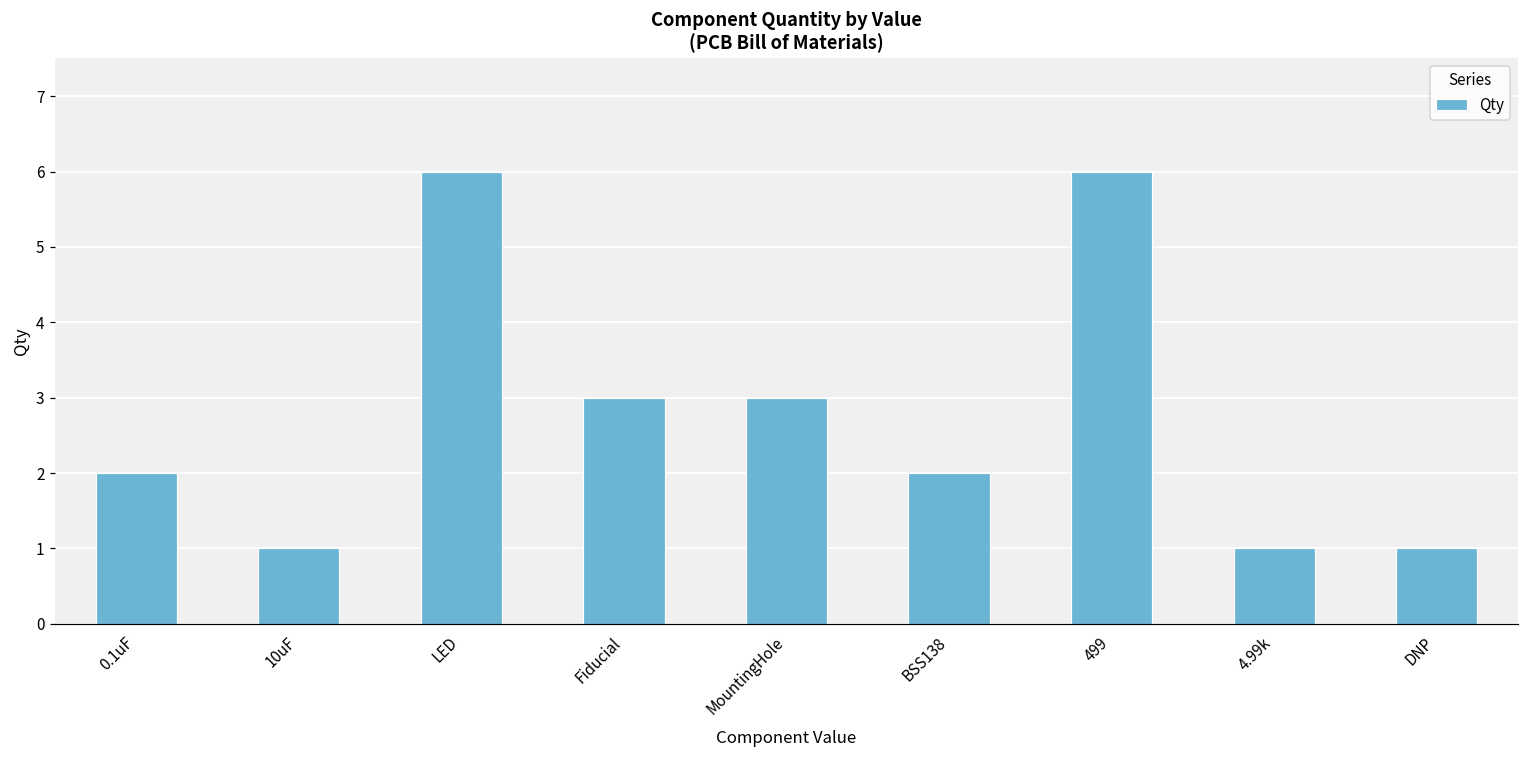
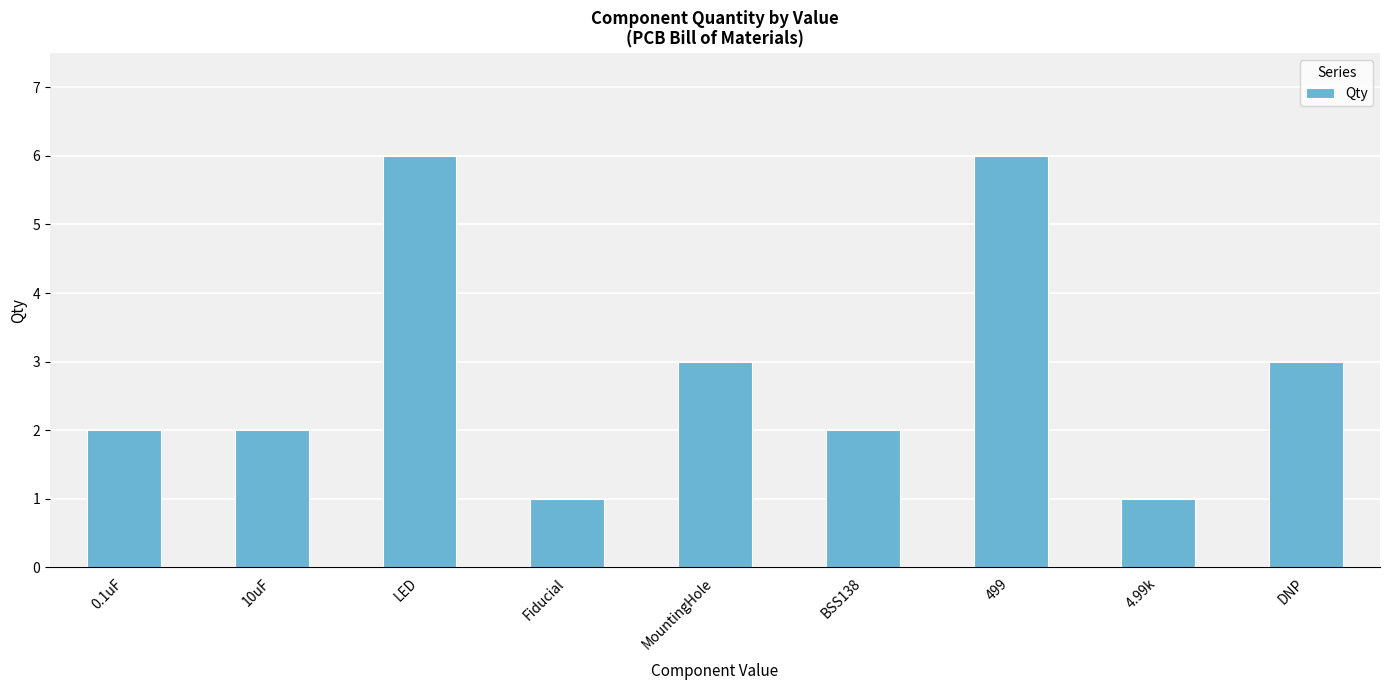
10uF: 1 -> 2
Fiducial: 3 -> 1
DNP: 1 -> 3
